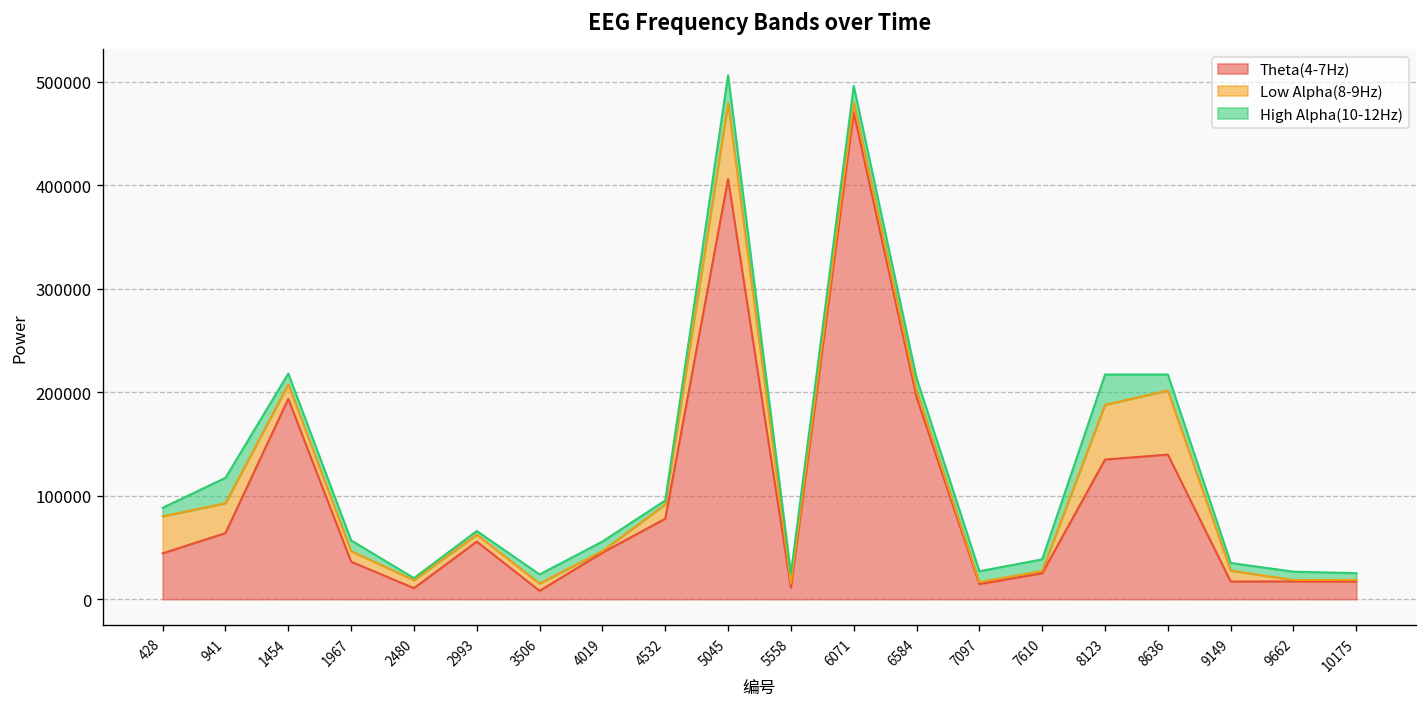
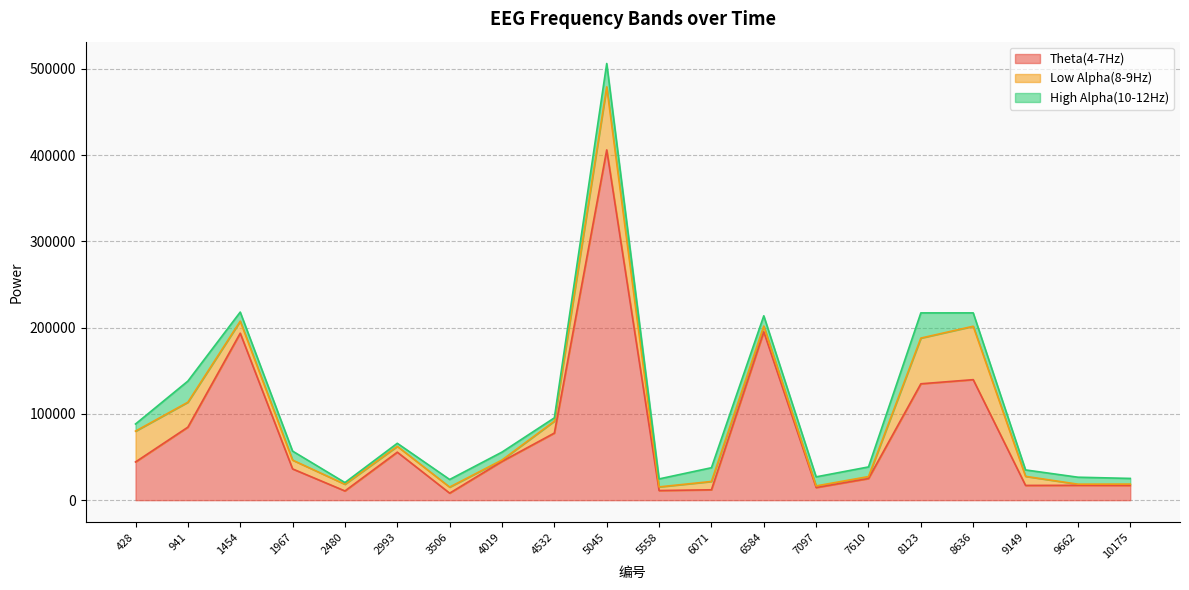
Theta(4-7Hz), 941: 60000 -> 80000
Theta(4-7Hz), 6071: 470000 -> 10000
